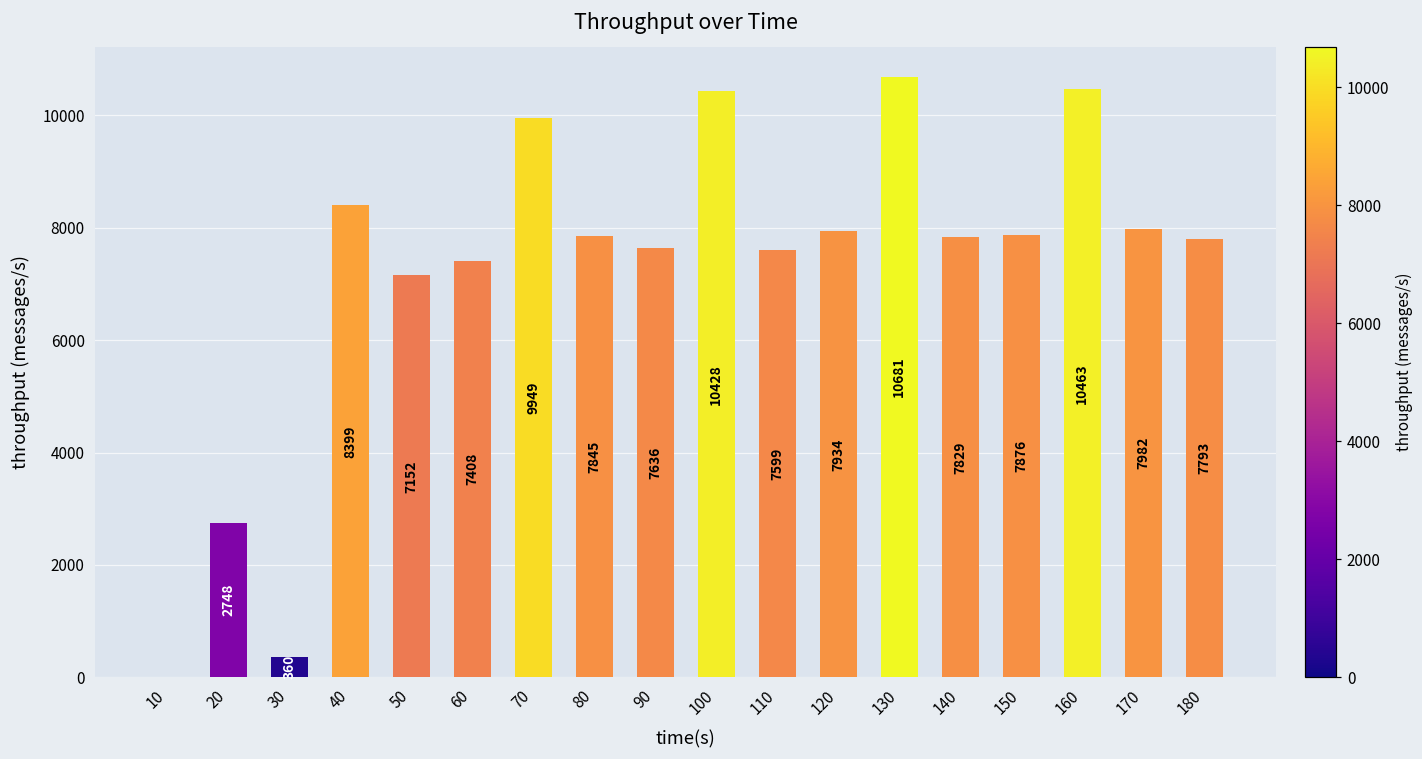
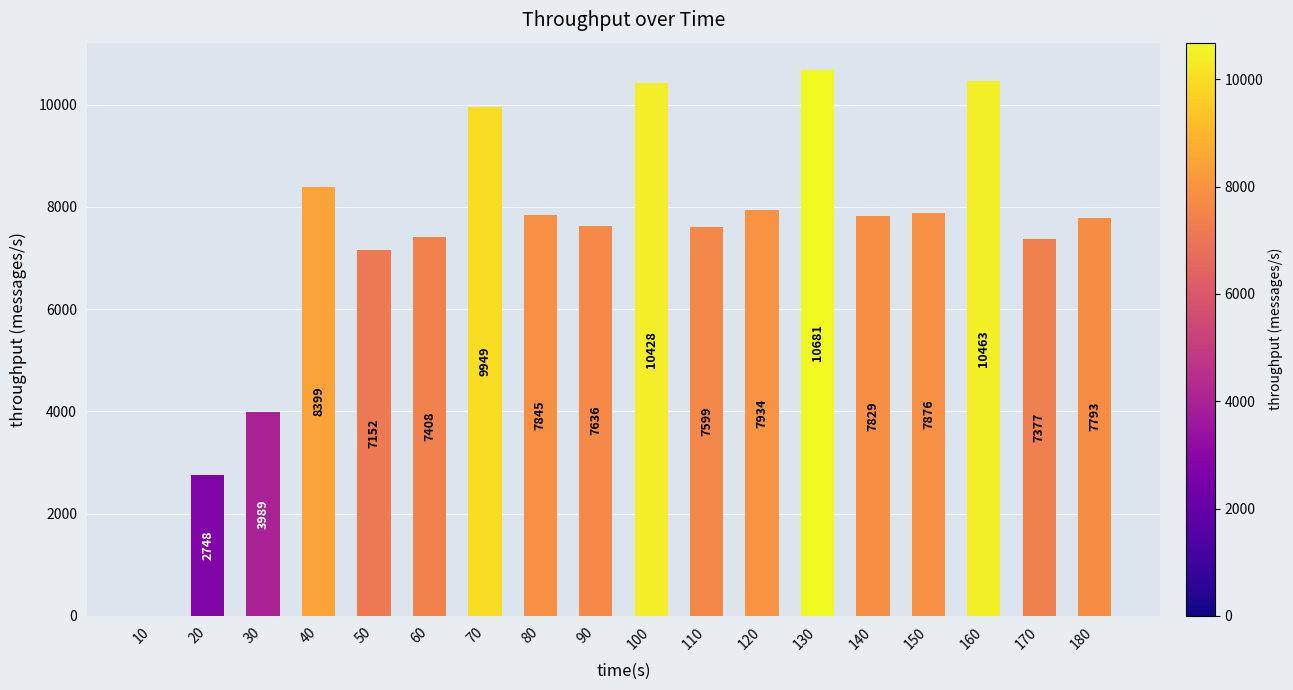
30: 360 -> 3989
170: 7982 -> 7377
